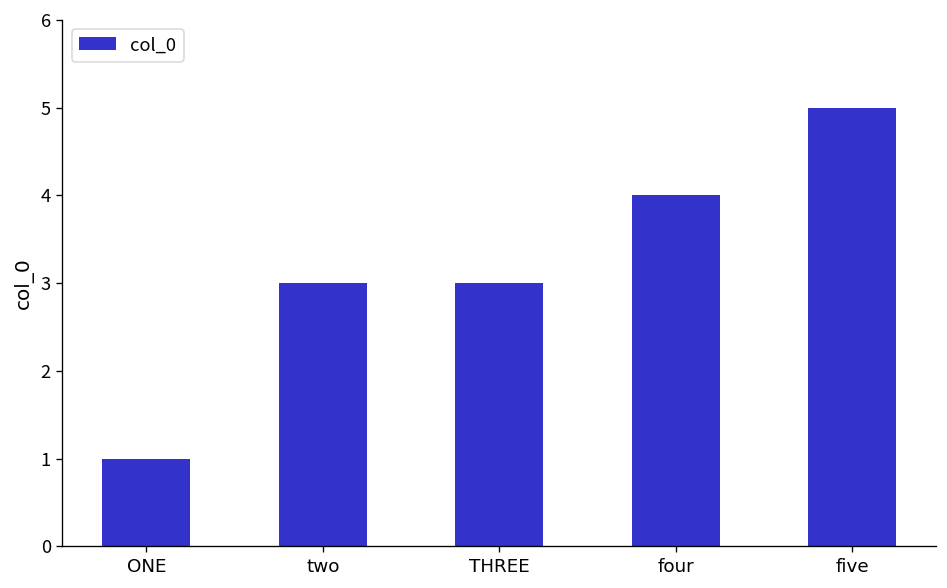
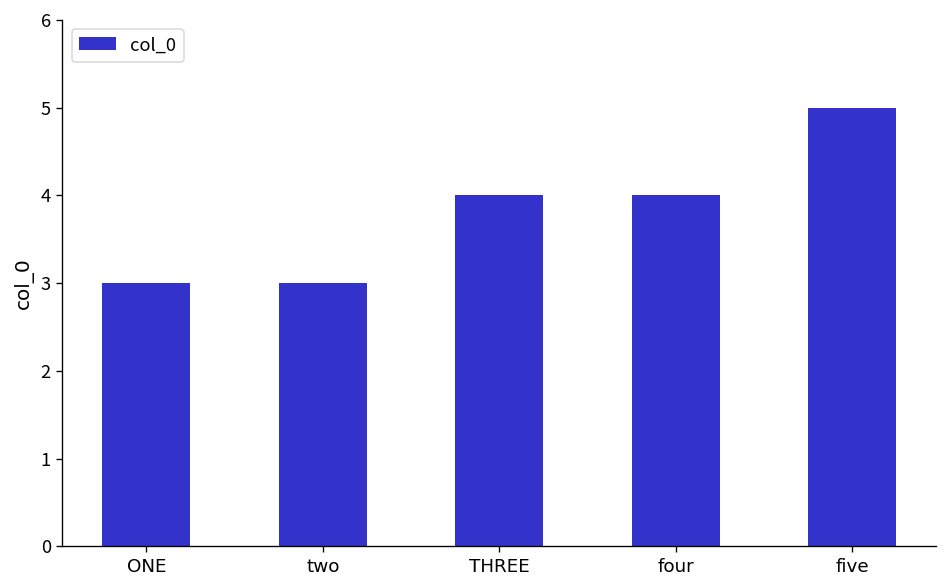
ONE: 1 -> 3
THREE: 3 -> 4
